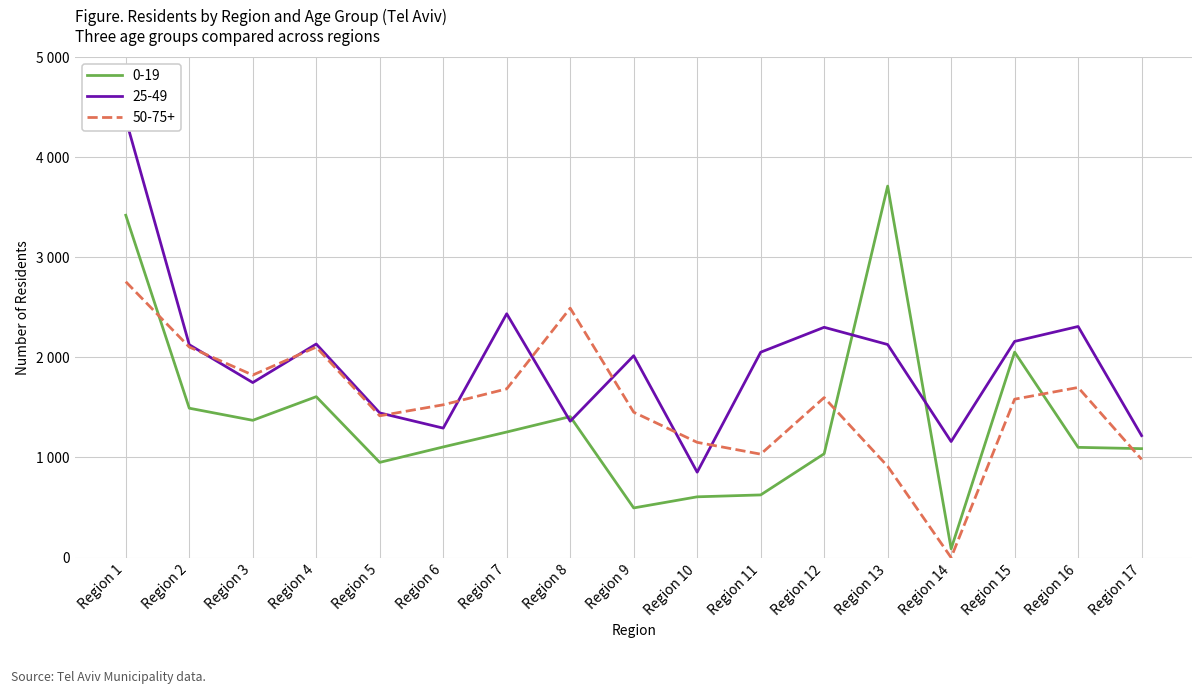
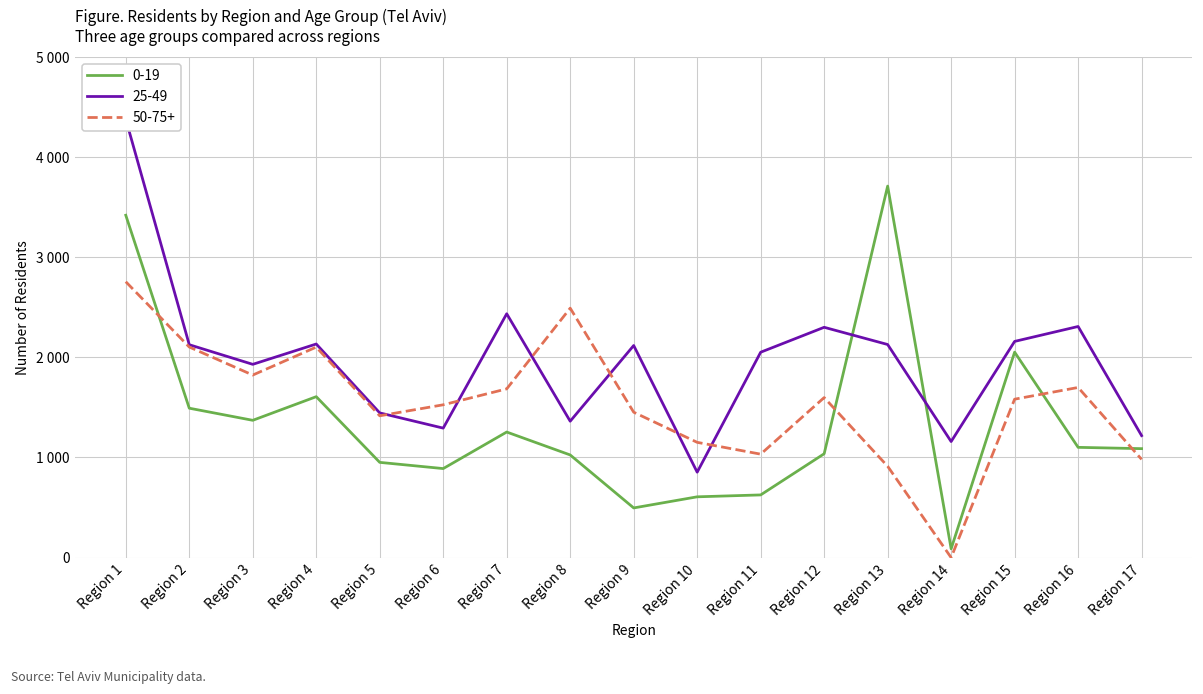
25-49, Region 3: 1700 -> 1900
0-19, Region 6: 1100 -> 900
0-19, Region 8: 1400 -> 1000
25-49, Region 9: 2000 -> 2100
